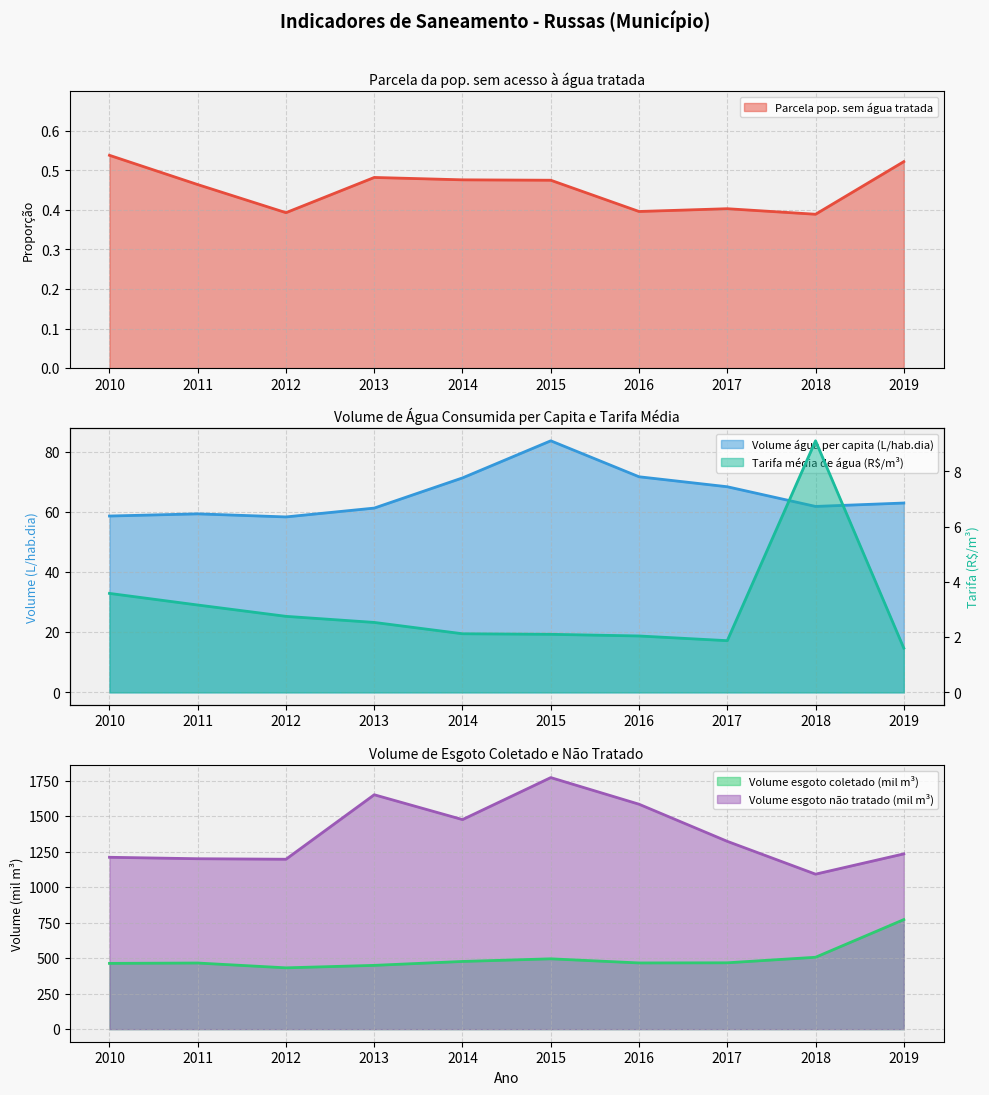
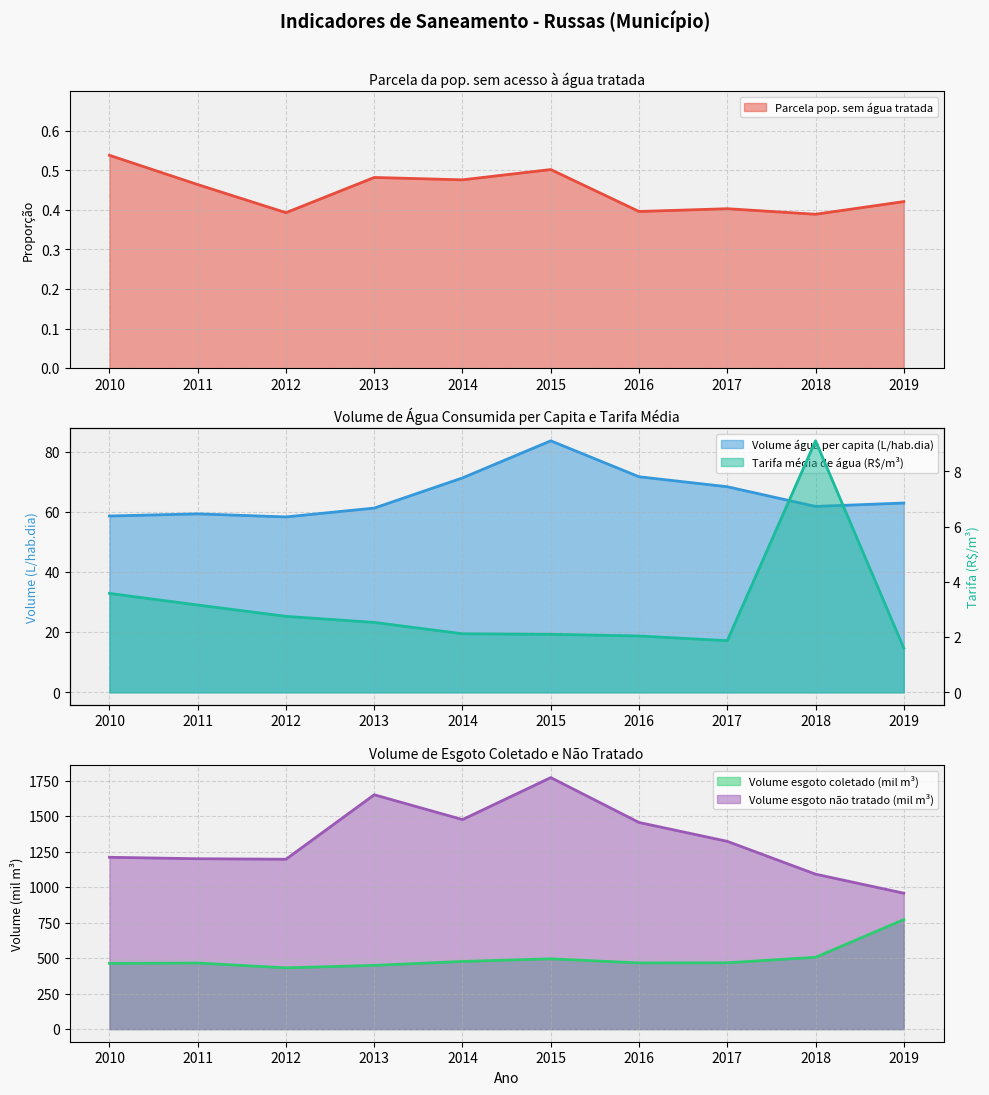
Parcela da pop. sem acesso à água tratada, 2015: 0.48 -> 0.50
Parcela da pop. sem acesso à água tratada, 2019: 0.52 -> 0.42
Volume de Esgoto Coletado e Não Tratado, Volume esgoto não tratado (mil m³), 2016: 1580 -> 1450
Volume de Esgoto Coletado e Não Tratado, Volume esgoto não tratado (mil m³), 2019: 1230 -> 960
